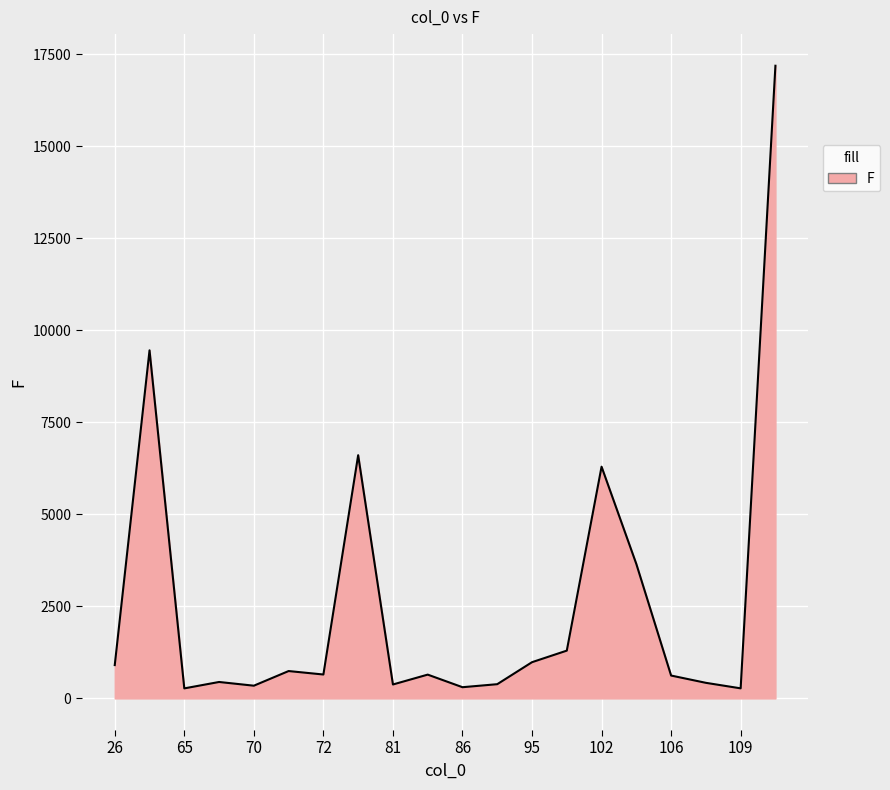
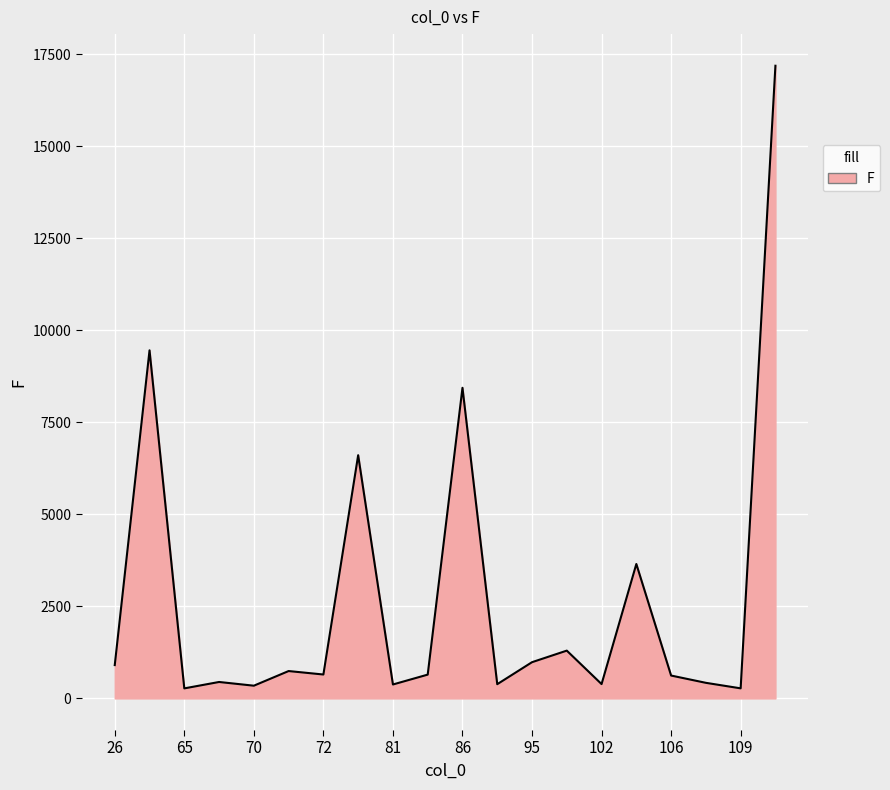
86: 300 -> 8400
102: 6300 -> 400
